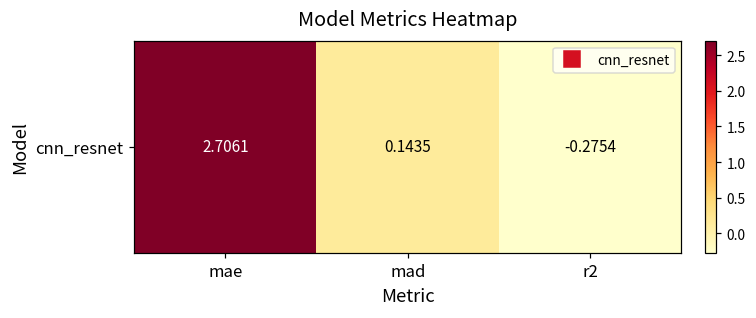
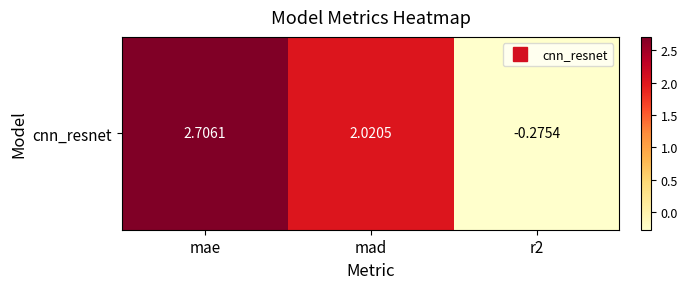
cnn_resnet, mad: 0.1435 -> 2.0205
